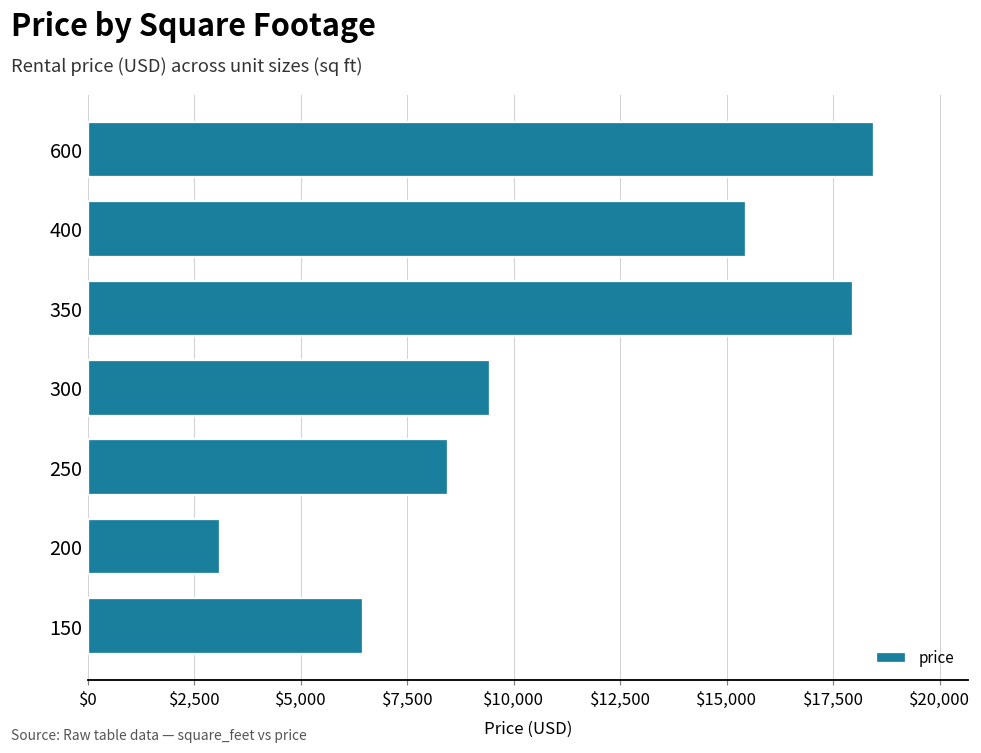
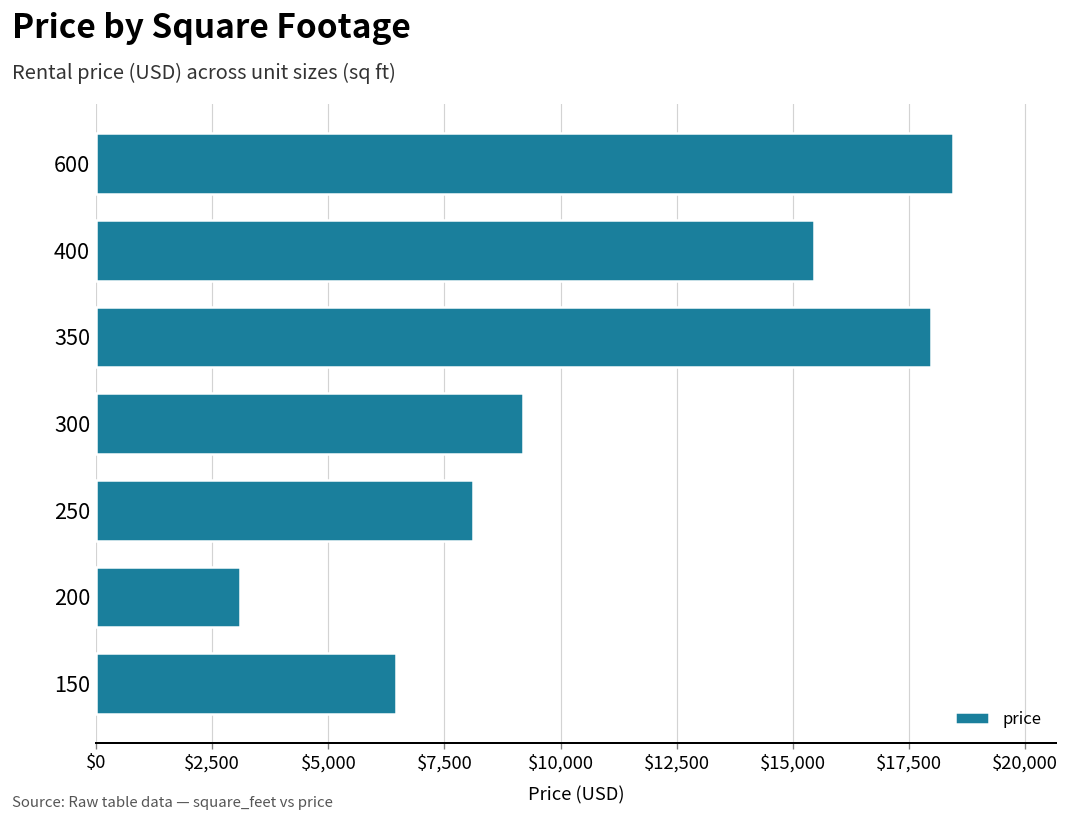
300: $9,500 -> $9,200
250: $8,500 -> $8,100
